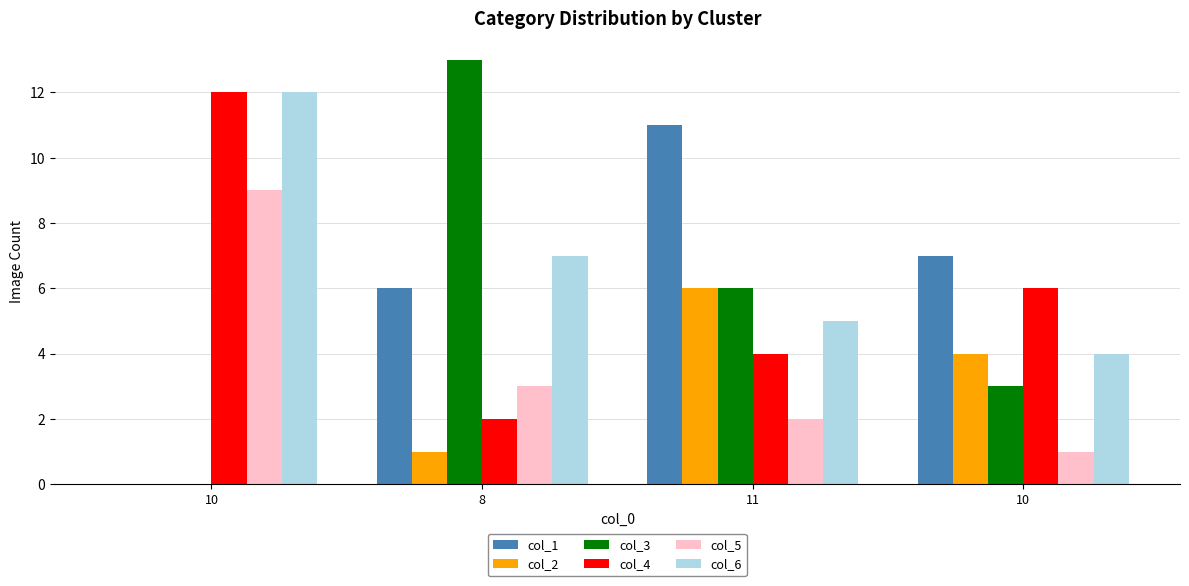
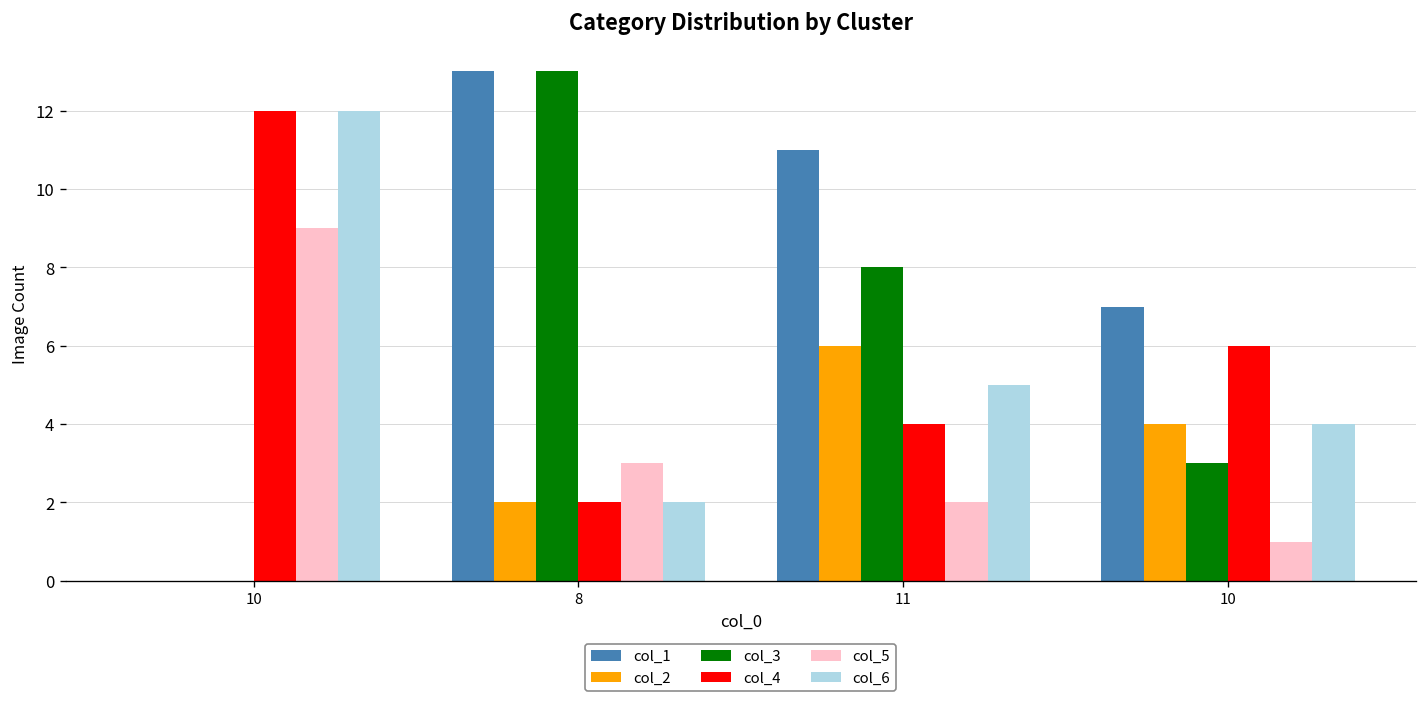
col_1, 8: 6 -> 13
col_2, 8: 1 -> 2
col_6, 8: 7 -> 2
col_3, 11: 6 -> 8
